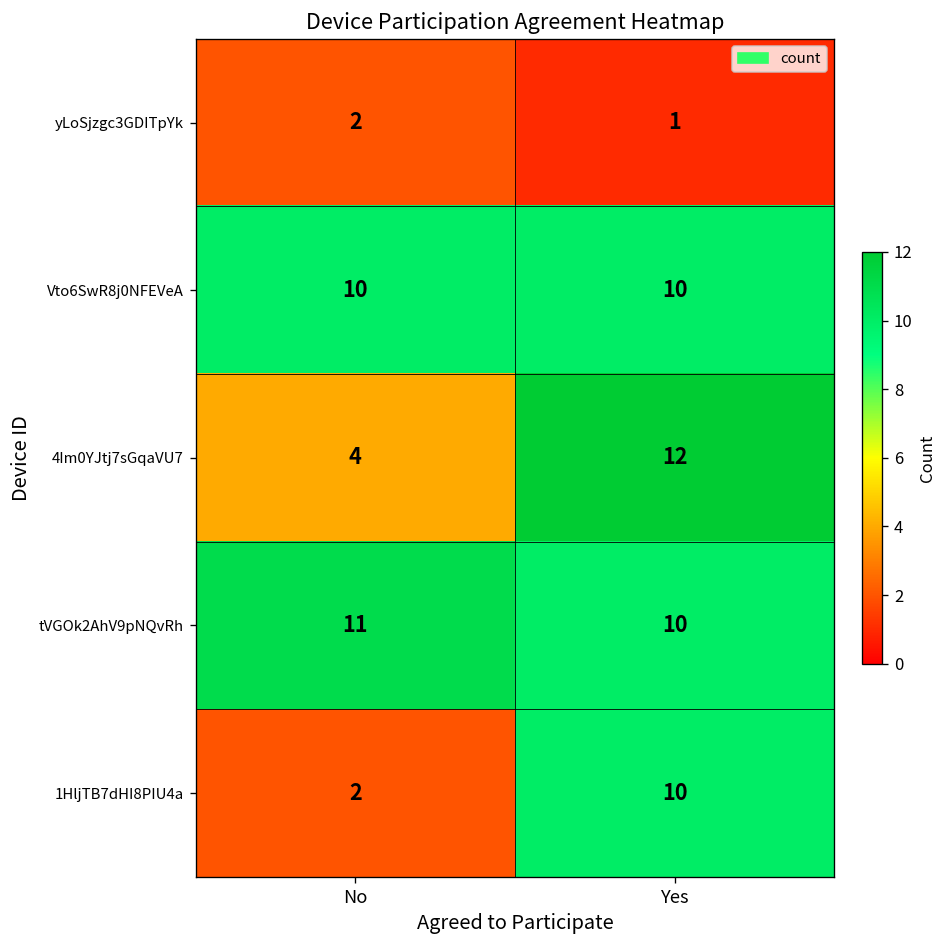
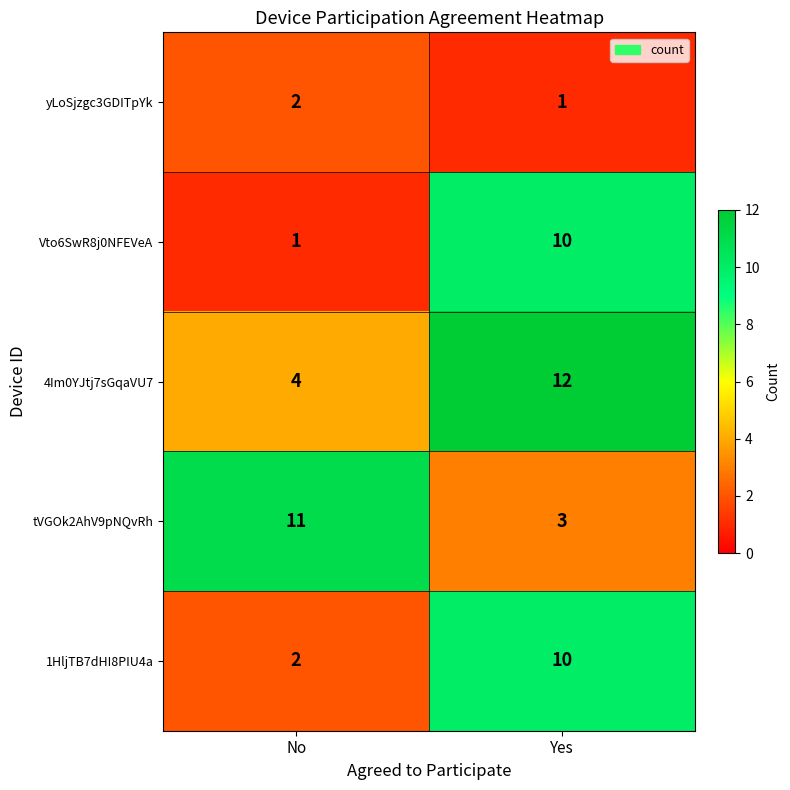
Vto6SwR8j0NFEVeA, No: 10 -> 1
tVGOk2AhV9pNQvRh, Yes: 10 -> 3
